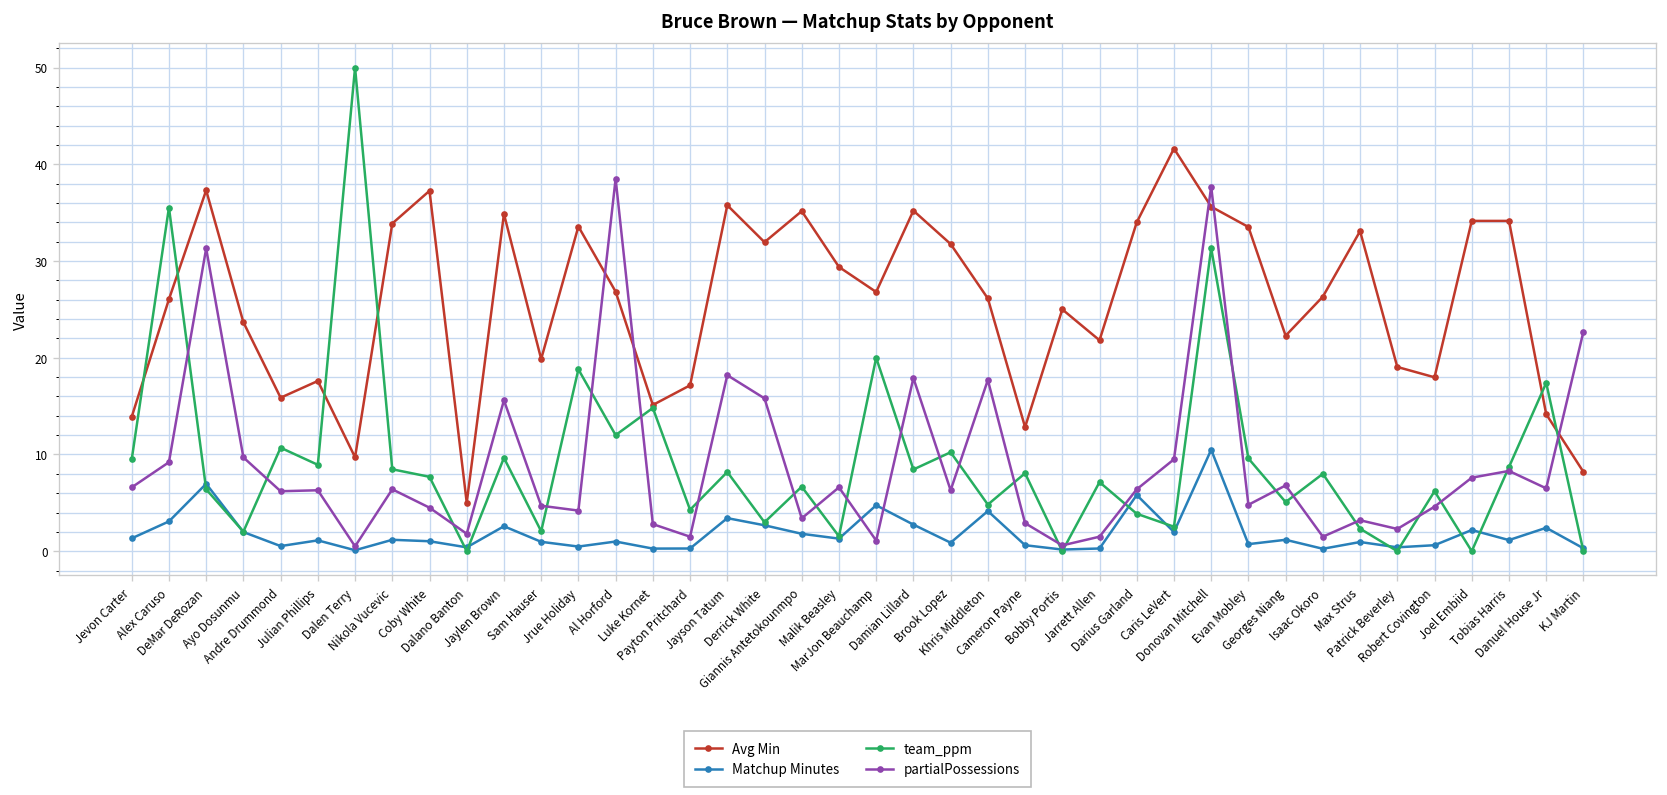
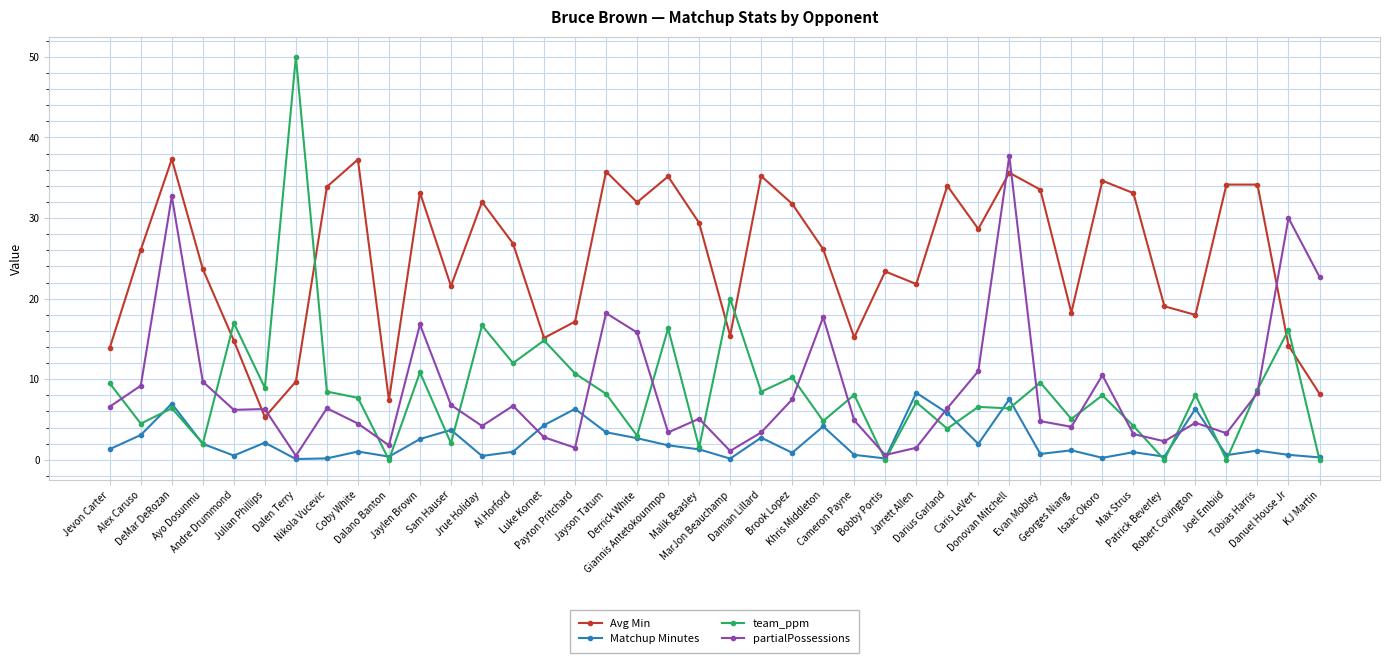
team_ppm, Alex Caruso: 36 -> 4
partialPossessions, DeMar DeRozan: 31 -> 33
Avg Min, Andre Drummond: 16 -> 15
team_ppm, Andre Drummond: 11 -> 17
Avg Min, Julian Phillips: 18 -> 5
Matchup Minutes, Julian Phillips: 1 -> 2
Matchup Minutes, Nikola Vucevic: 1 -> 0
Avg Min, Dalano Banton: 5 -> 7
Avg Min, Jaylen Brown: 35 -> 33
team_ppm, Jaylen Brown: 10 -> 11
partialPossessions, Jaylen Brown: 16 -> 17
Avg Min, Sam Hauser: 20 -> 22
Matchup Minutes, Sam Hauser: 1 -> 4
partialPossessions, Sam Hauser: 5 -> 7
Avg Min, Jrue Holiday: 34 -> 32
team_ppm, Jrue Holiday: 19 -> 17
partialPossessions, Al Horford: 39 -> 7
Matchup Minutes, Luke Kornet: 0 -> 4
Matchup Minutes, Payton Pritchard: 0 -> 6
team_ppm, Payton Pritchard: 4 -> 11
team_ppm, Giannis Antetokounmpo: 7 -> 16
partialPossessions, Malik Beasley: 7 -> 5
Avg Min, MarJon Beauchamp: 27 -> 15
Matchup Minutes, MarJon Beauchamp: 5 -> 0
partialPossessions, Damian Lillard: 18 -> 3
partialPossessions, Brook Lopez: 6 -> 8
Avg Min, Cameron Payne: 13 -> 15
partialPossessions, Cameron Payne: 3 -> 5
Avg Min, Bobby Portis: 25 -> 23
Matchup Minutes, Jarrett Allen: 0 -> 8
Avg Min, Caris LeVert: 42 -> 29
team_ppm, Caris LeVert: 3 -> 7
partialPossessions, Caris LeVert: 10 -> 11
Matchup Minutes, Donovan Mitchell: 10 -> 8
team_ppm, Donovan Mitchell: 31 -> 6
Avg Min, Georges Niang: 22 -> 18
partialPossessions, Georges Niang: 7 -> 4
Avg Min, Isaac Okoro: 26 -> 35
partialPossessions, Isaac Okoro: 2 -> 11
team_ppm, Max Strus: 2 -> 4
Matchup Minutes, Robert Covington: 1 -> 6
team_ppm, Robert Covington: 6 -> 8
Matchup Minutes, Joel Embiid: 2 -> 1
partialPossessions, Joel Embiid: 8 -> 3
Matchup Minutes, Danuel House Jr: 2 -> 1
team_ppm, Danuel House Jr: 17 -> 16
partialPossessions, Danuel House Jr: 7 -> 30
